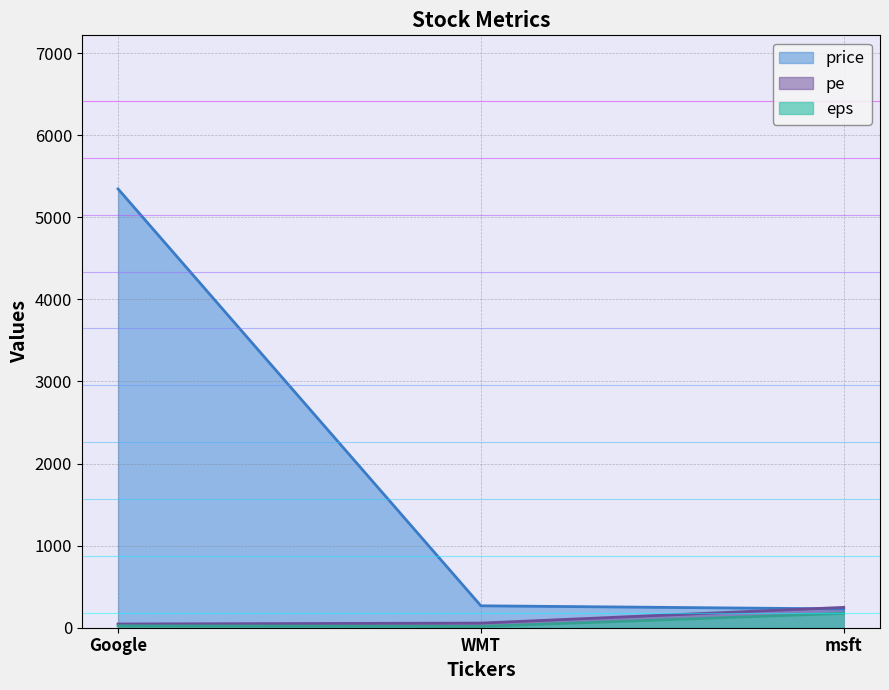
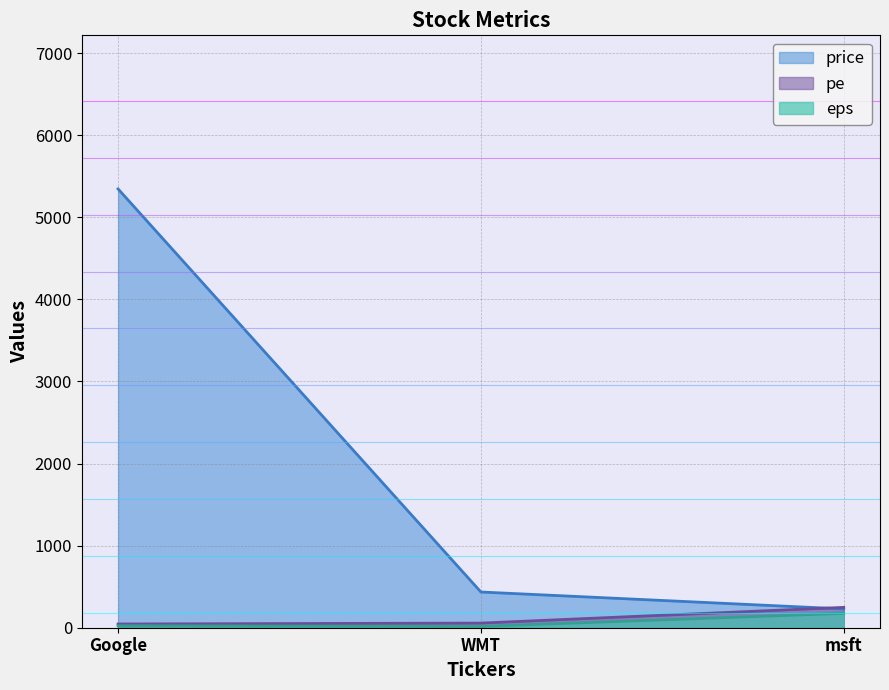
price, WMT: 300 -> 400
